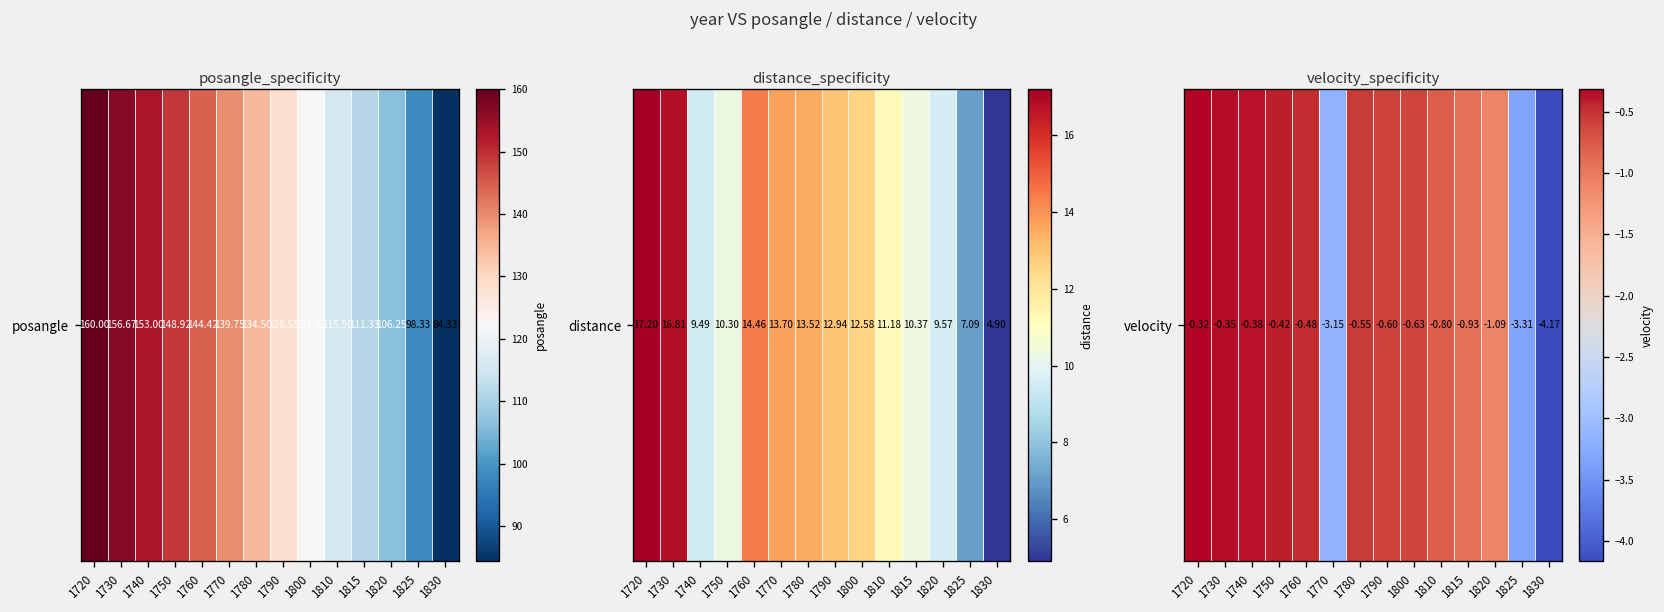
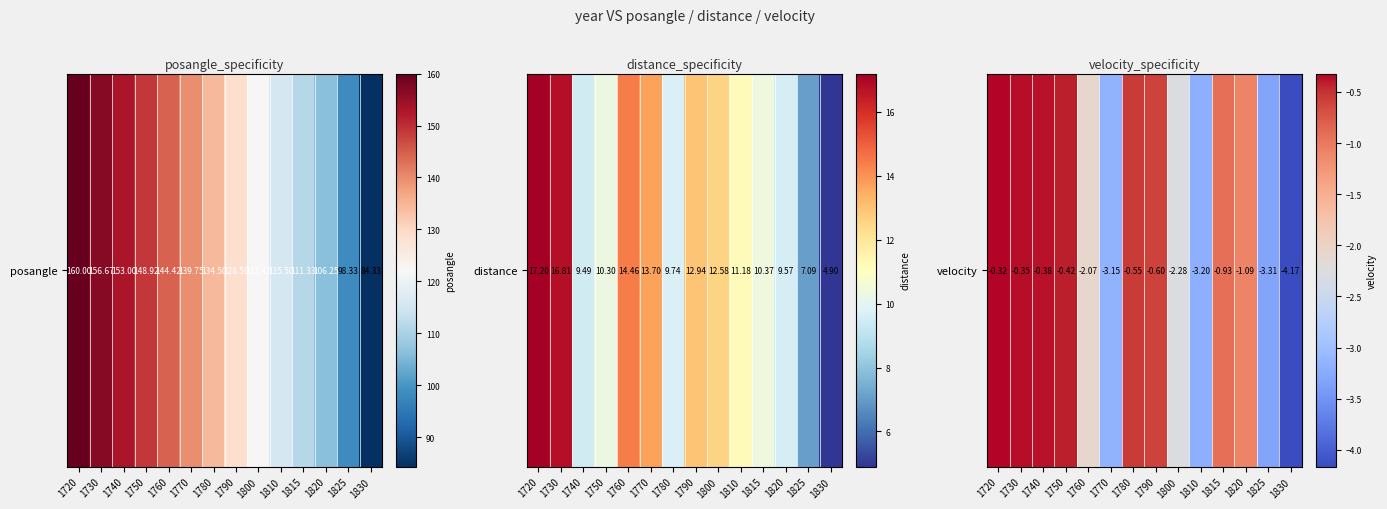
distance_specificity, distance, 1780: 13.52 -> 9.74
velocity_specificity, velocity, 1760: -0.48 -> -2.07
velocity_specificity, velocity, 1800: -0.63 -> -2.28
velocity_specificity, velocity, 1810: -0.80 -> -3.20
